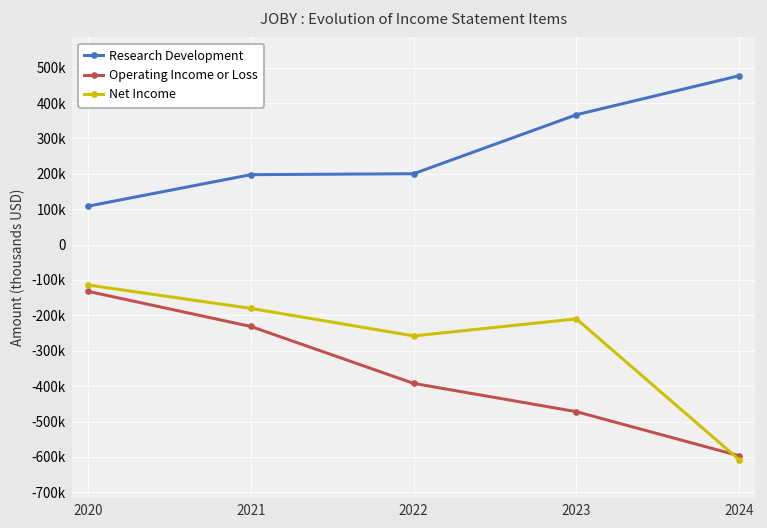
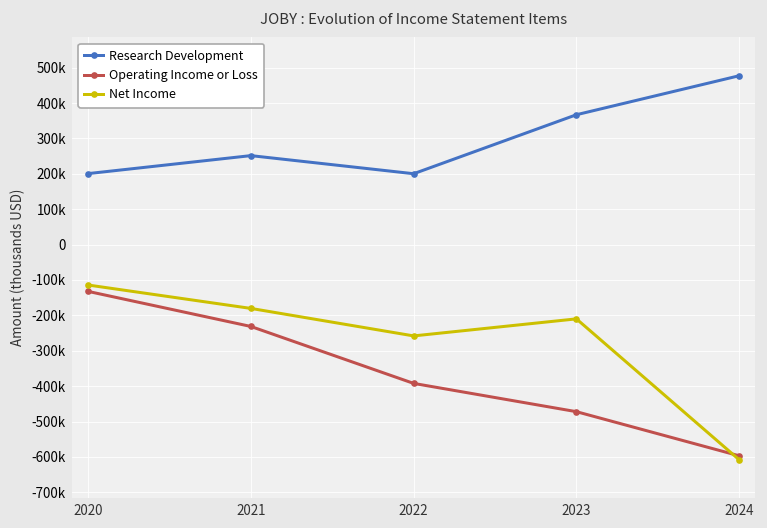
Research Development, 2020: 110000 -> 200000
Research Development, 2021: 200000 -> 250000
